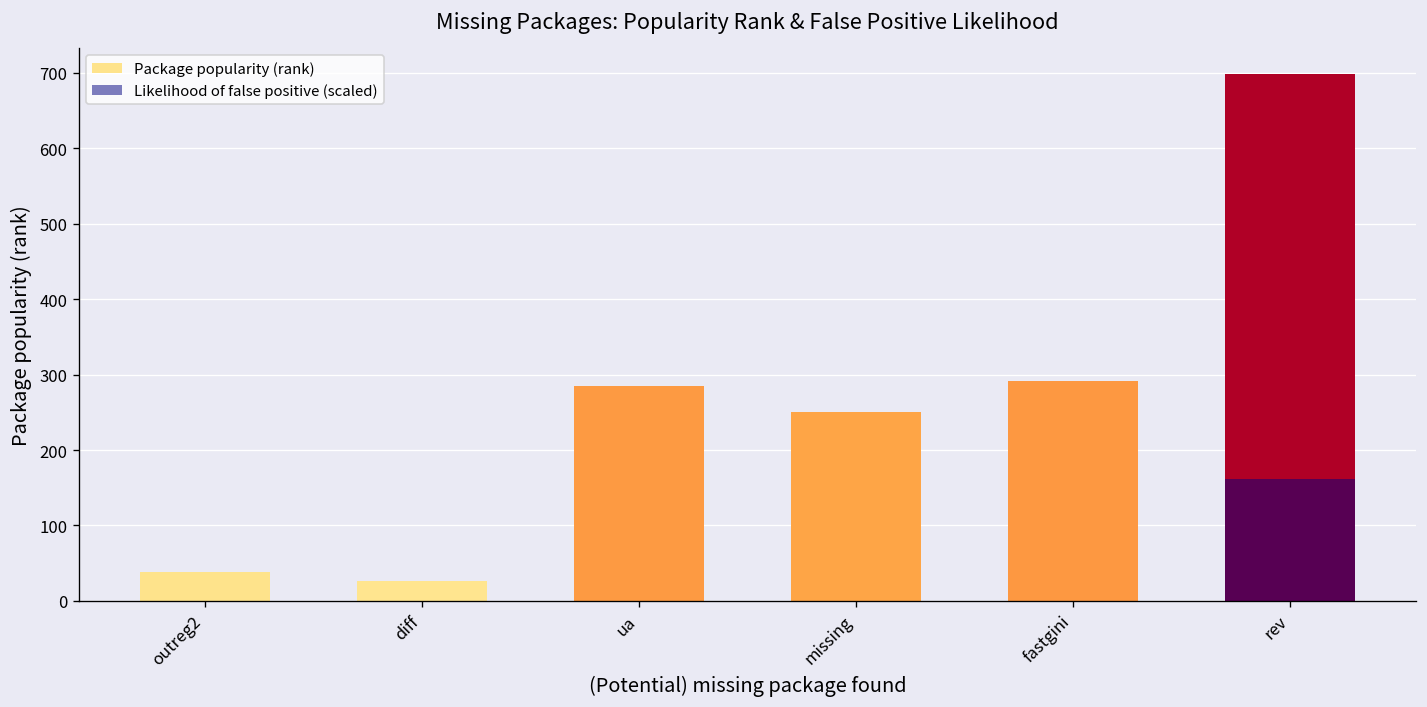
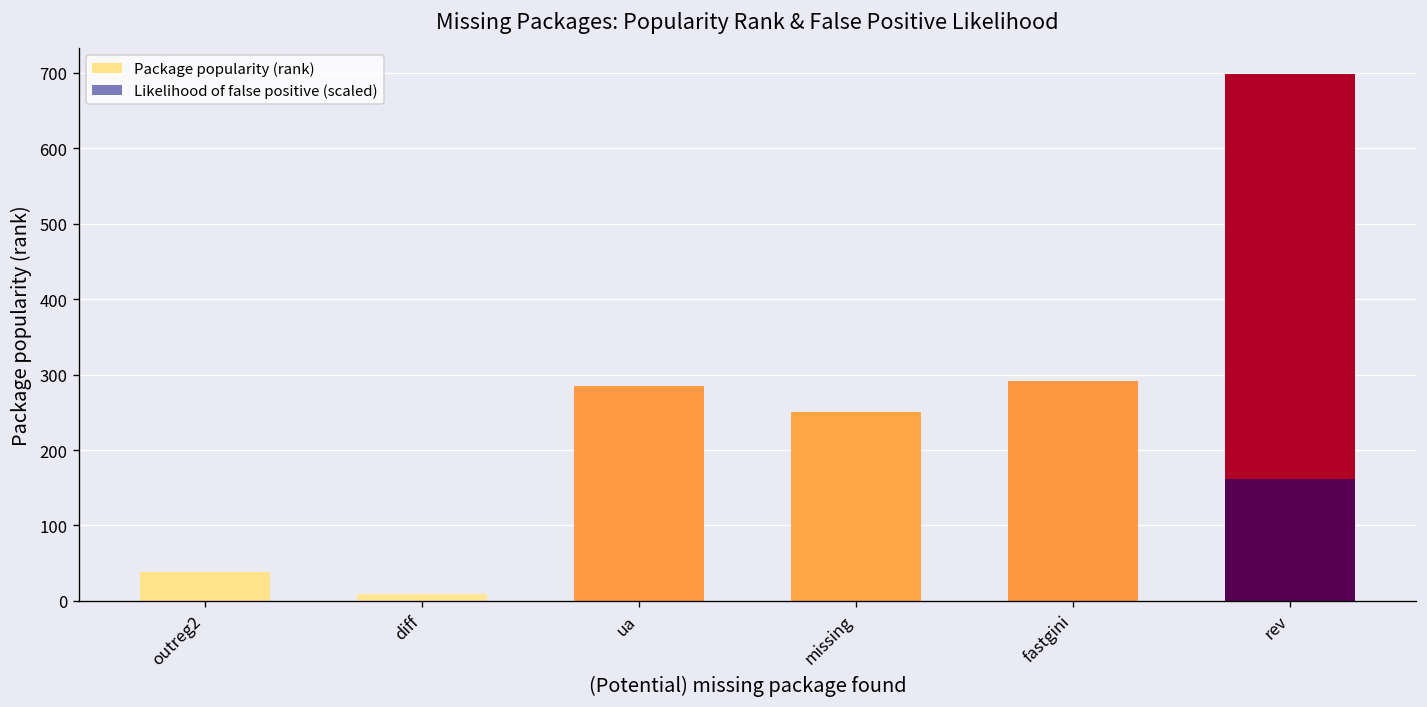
Package popularity (rank), diff: 30 -> 10
